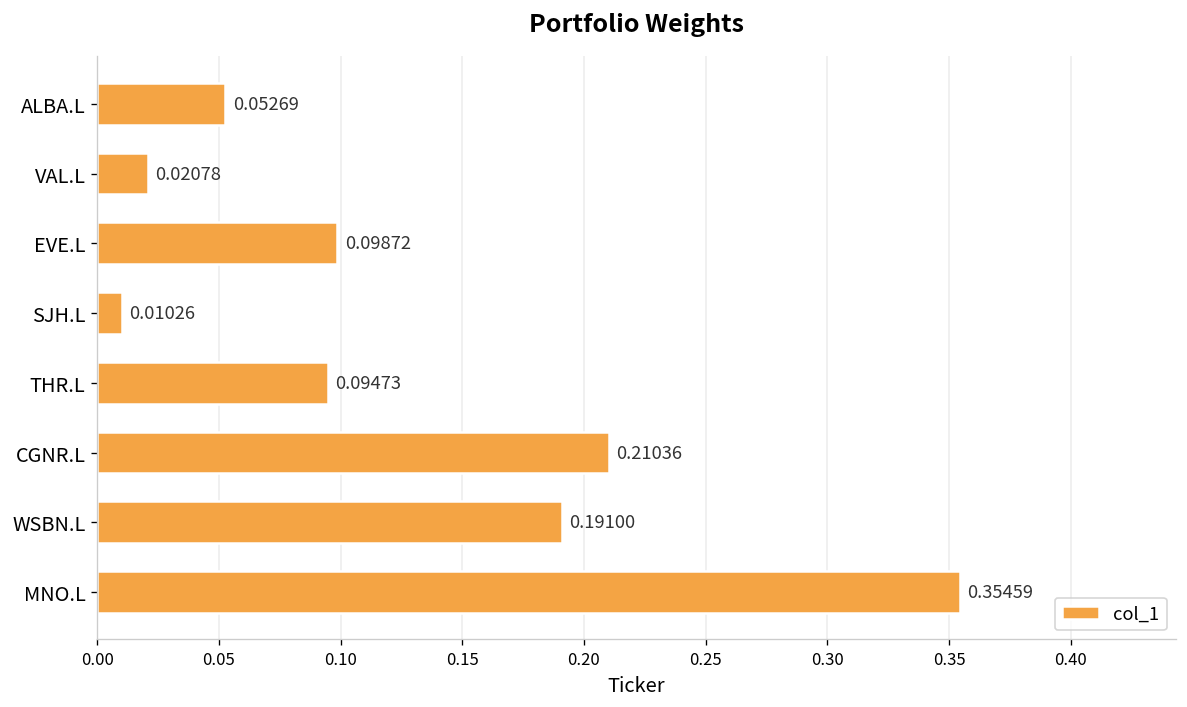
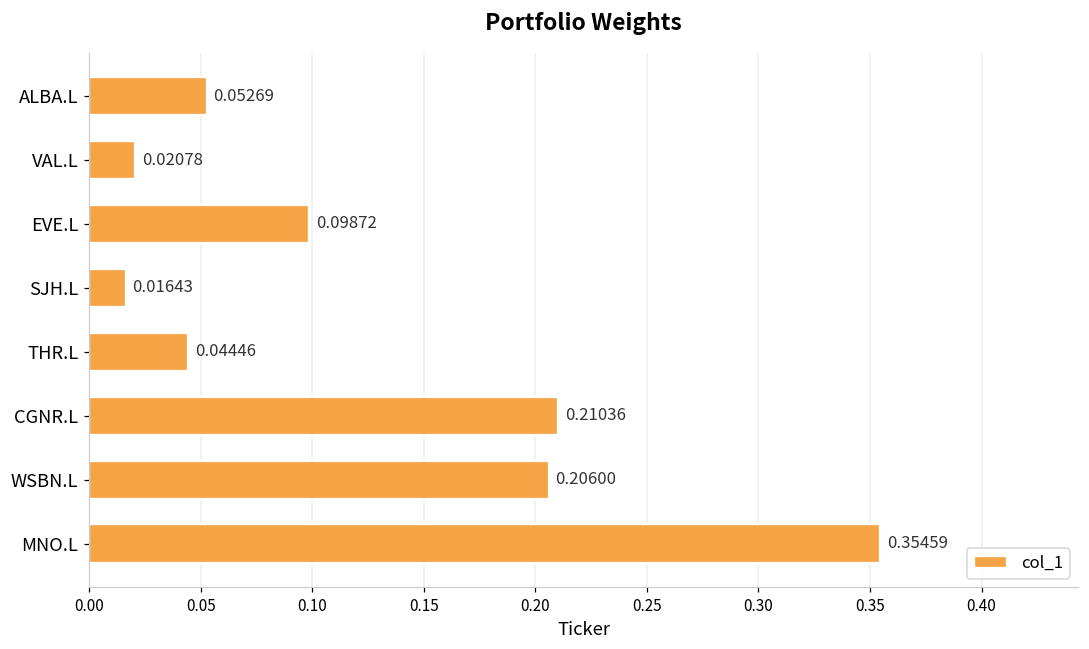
SJH.L: 0.01026 -> 0.01643
THR.L: 0.09473 -> 0.04446
WSBN.L: 0.19100 -> 0.20600
